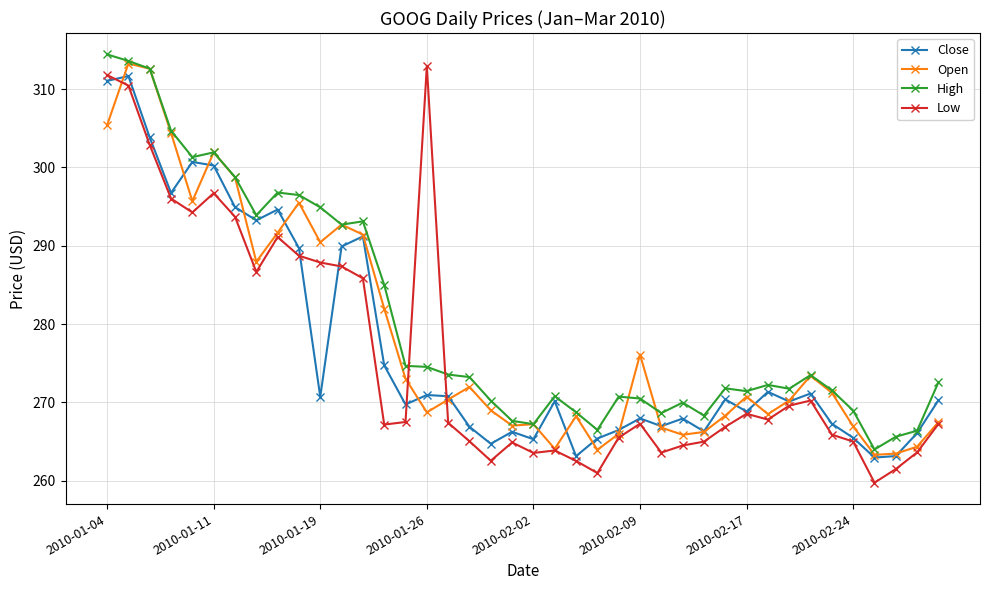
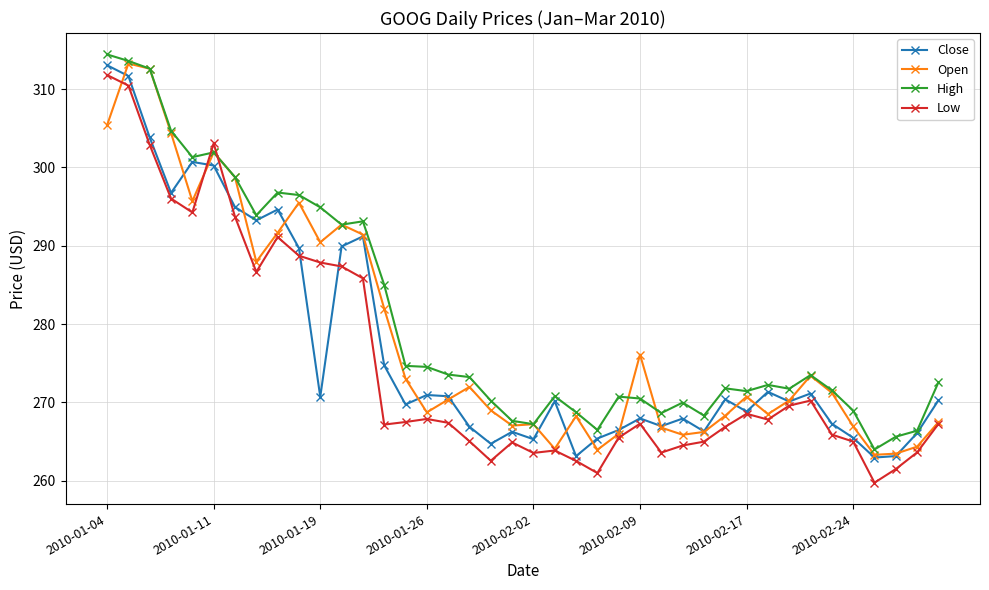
Close, 2010-01-04: 311 -> 313
Low, 2010-01-11: 297 -> 303
Low, 2010-01-26: 313 -> 268
